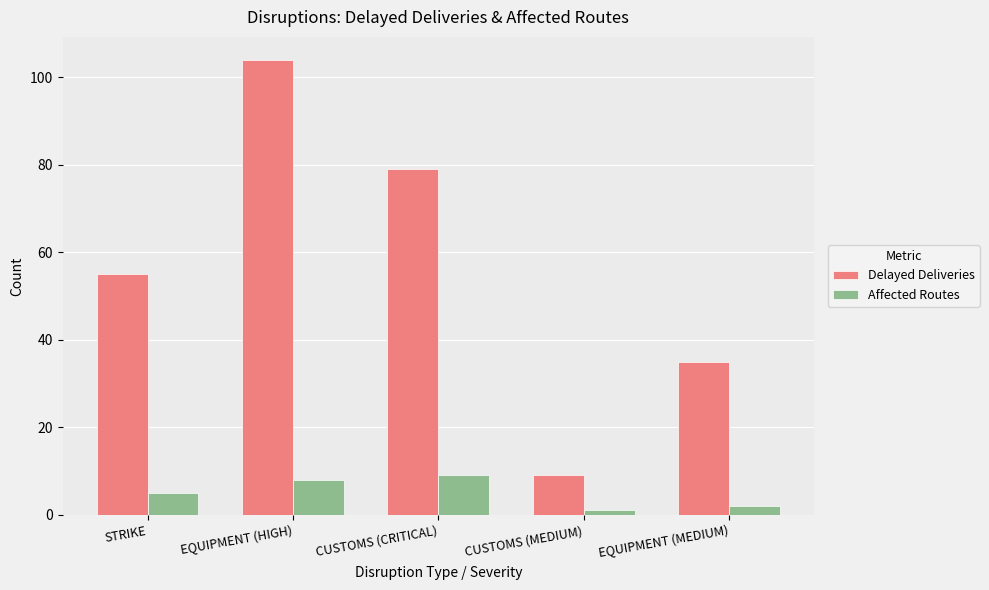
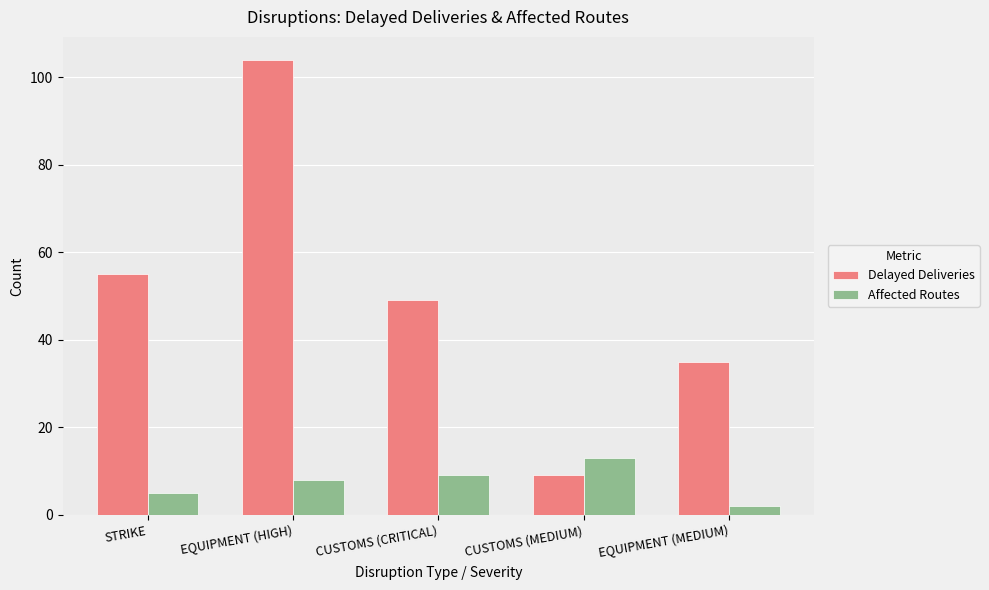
Delayed Deliveries, CUSTOMS (CRITICAL): 79 -> 49
Affected Routes, CUSTOMS (MEDIUM): 1 -> 13
